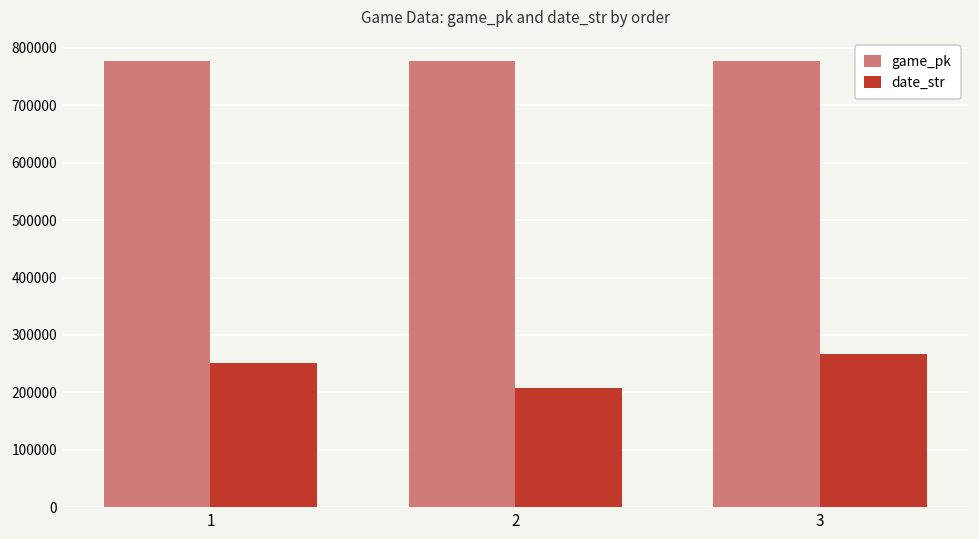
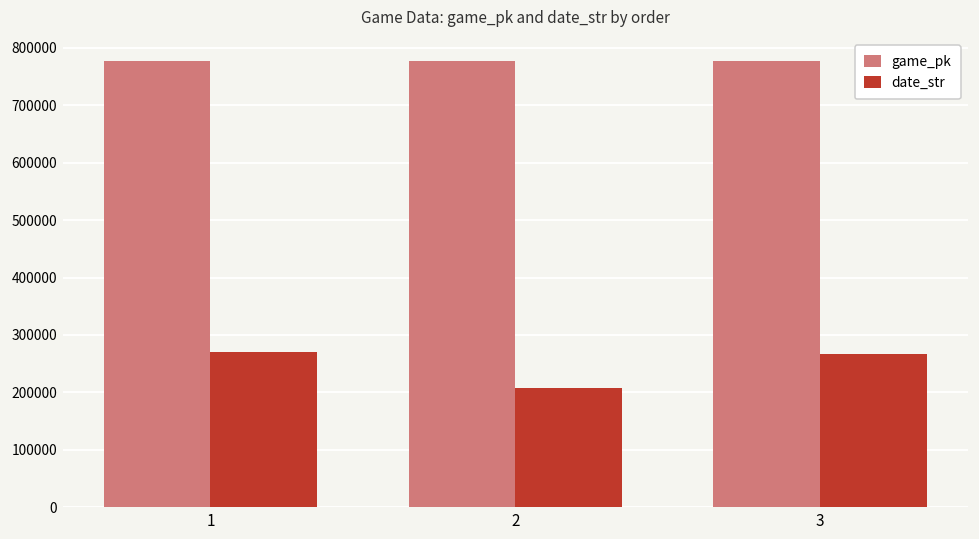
date_str, 1: 250000 -> 270000
